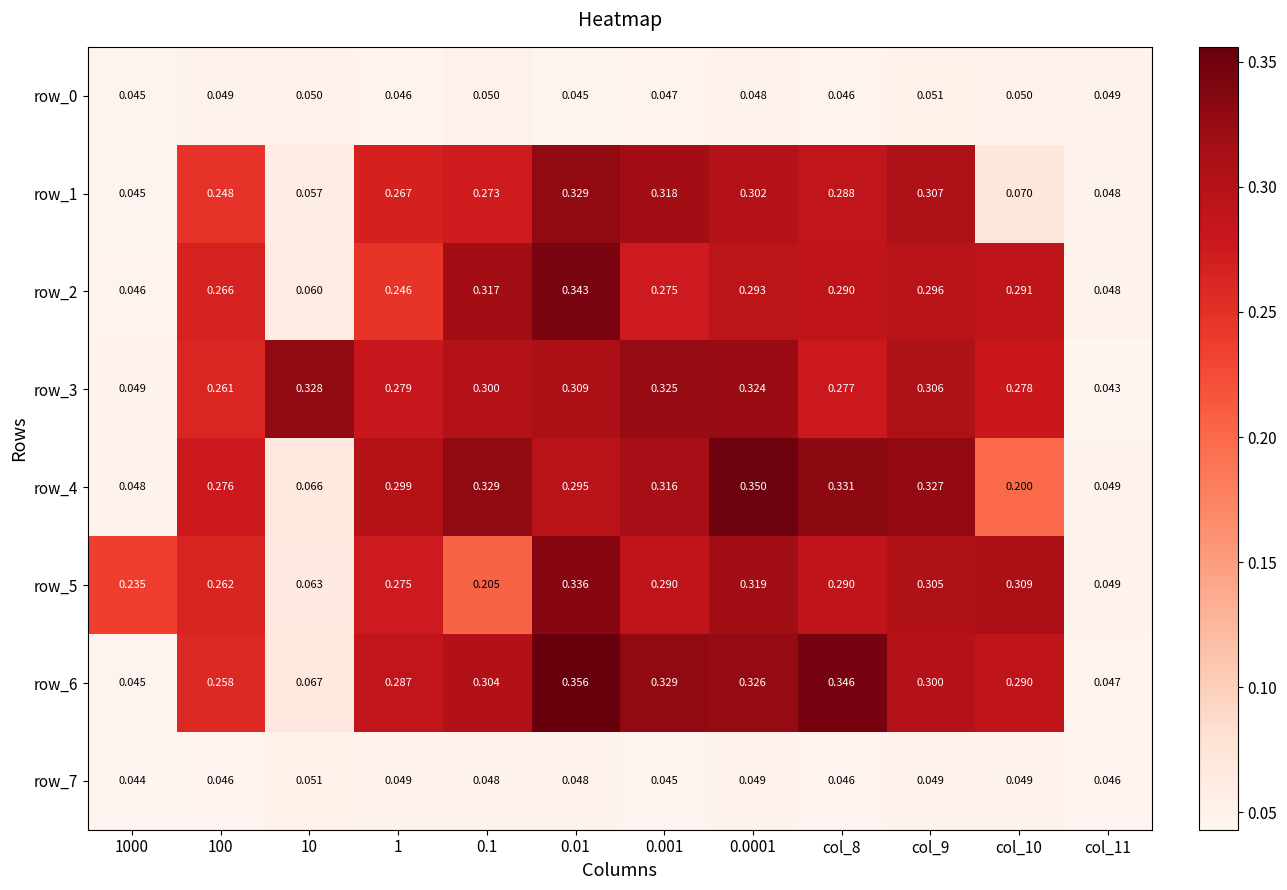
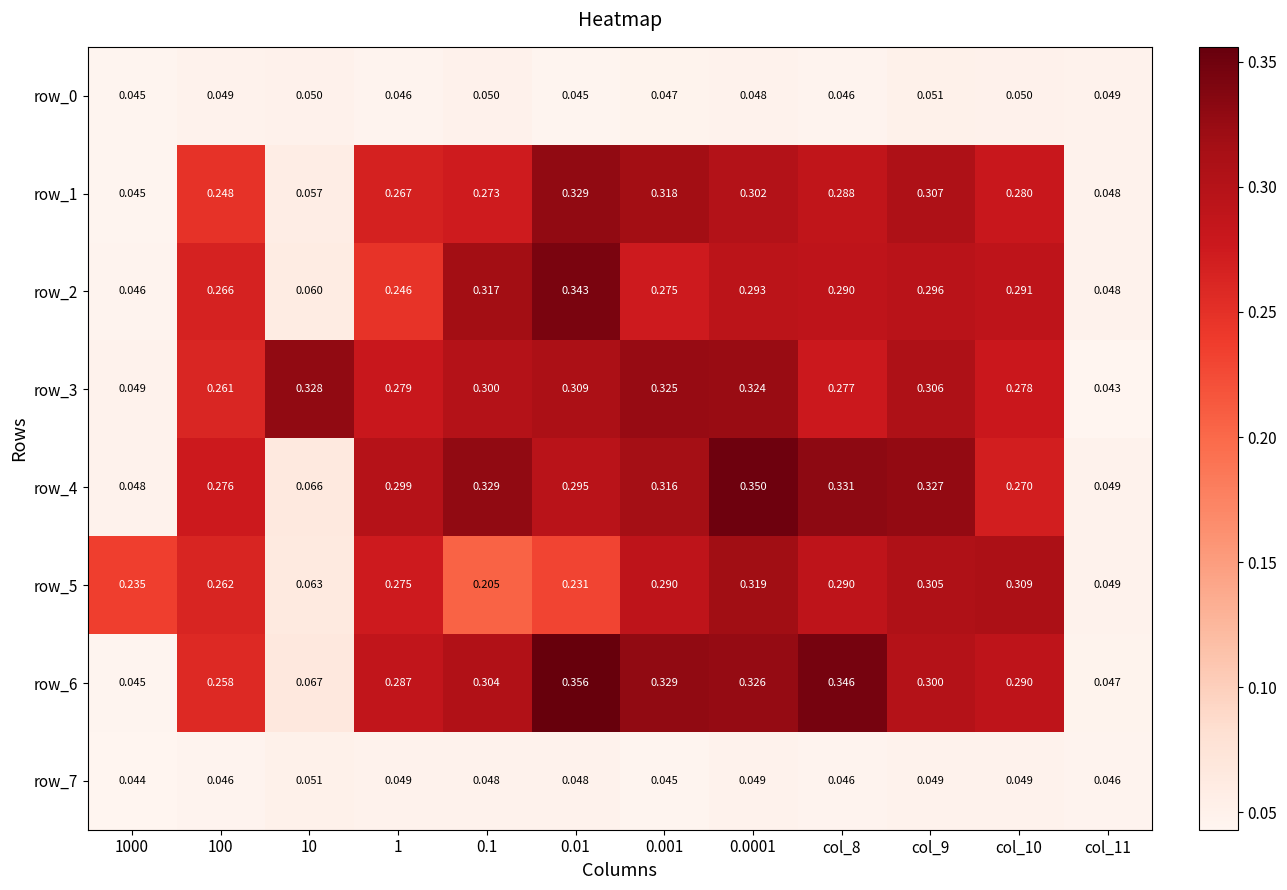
row_1, col_10: 0.070 -> 0.280
row_4, col_10: 0.200 -> 0.270
row_5, 0.01: 0.336 -> 0.231
